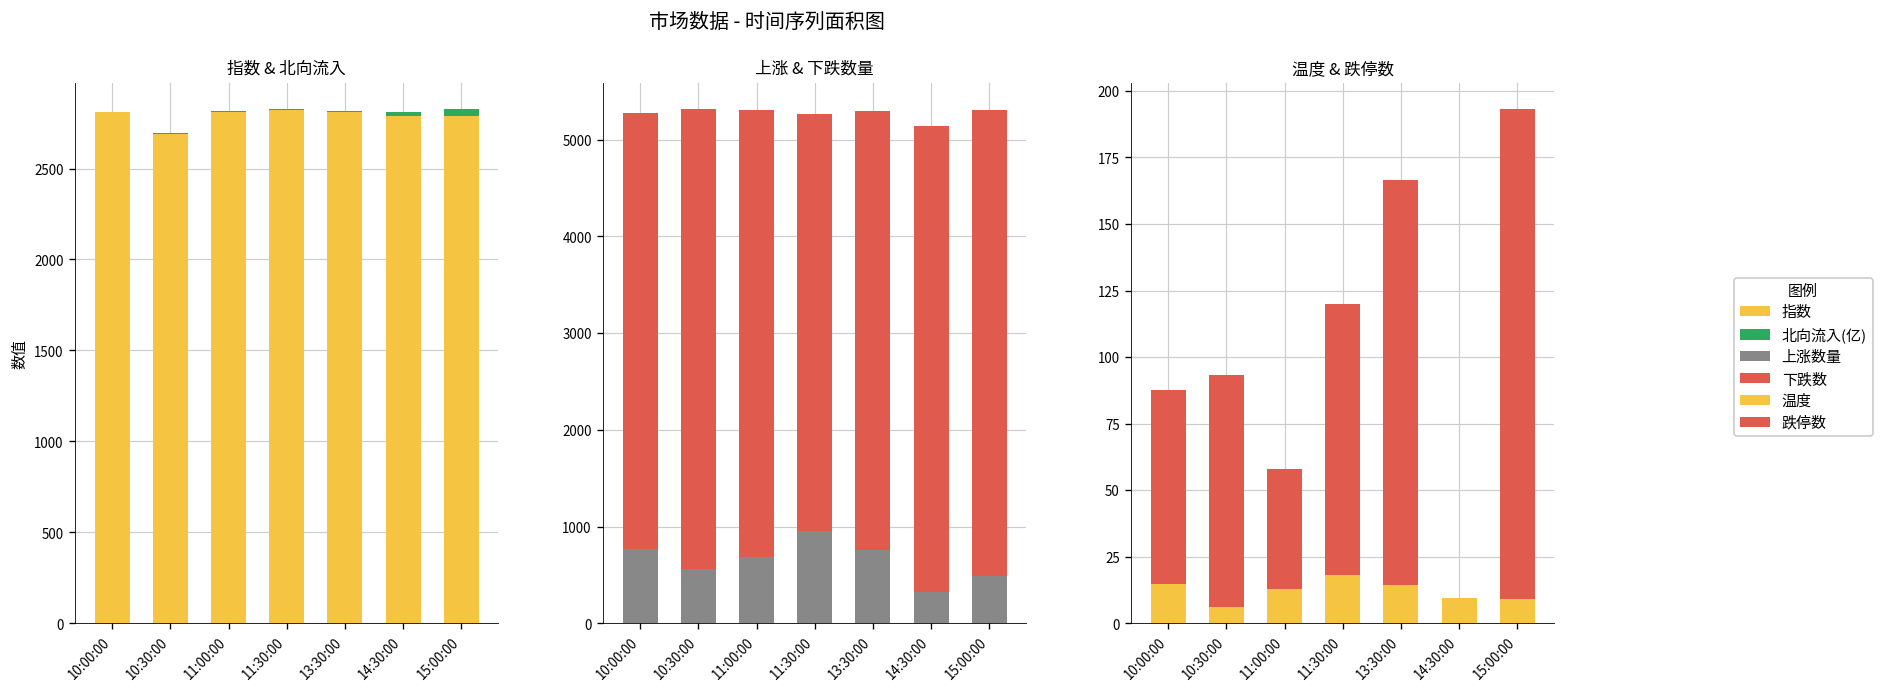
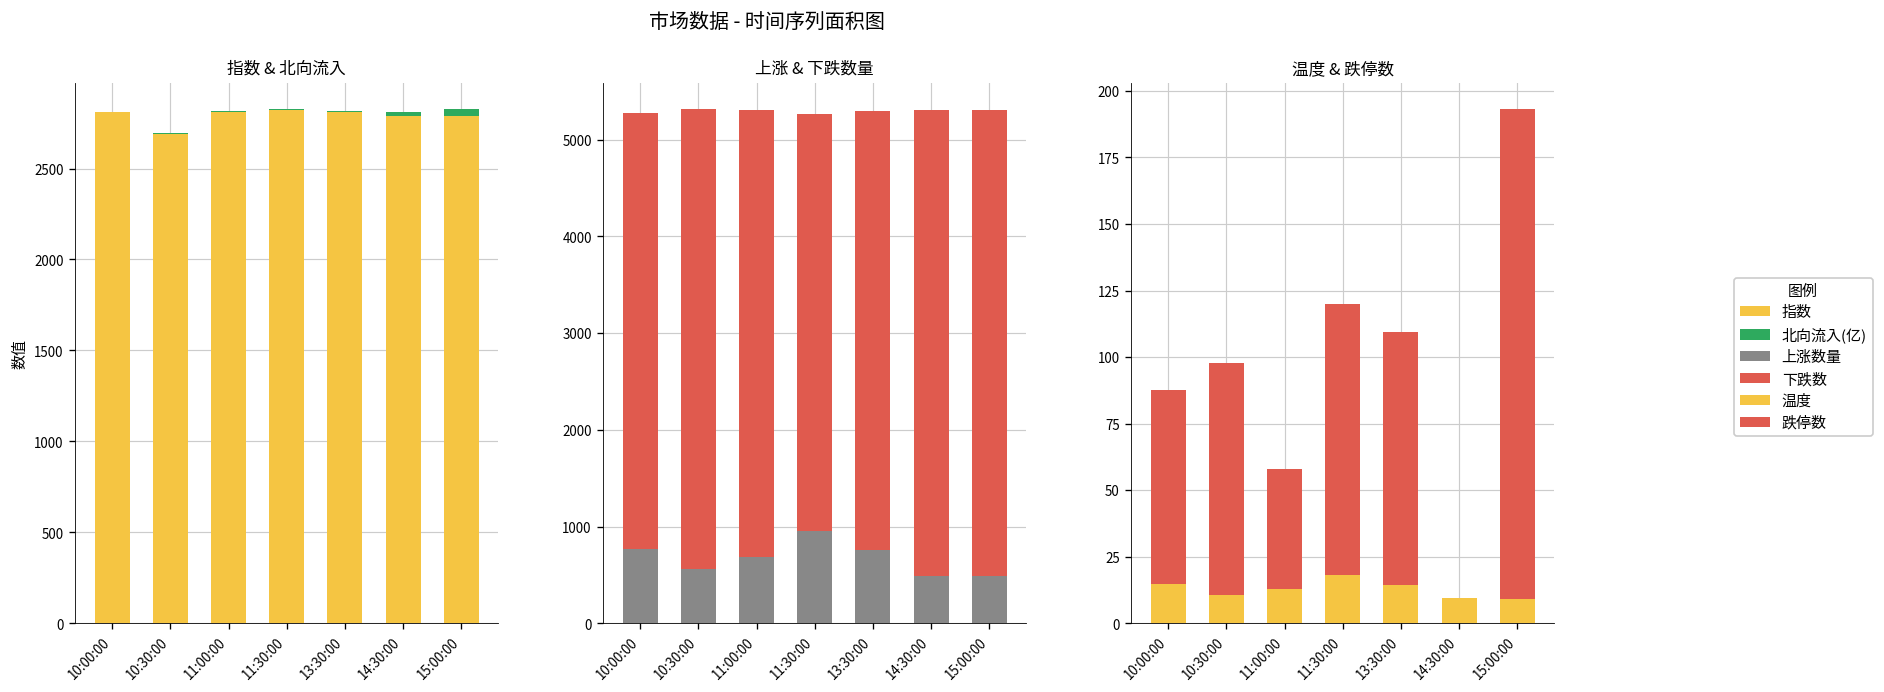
上涨 & 下跌数量, 上涨数量, 14:30:00: 300 -> 500
温度 & 跌停数, 温度, 10:30:00: 6 -> 11
温度 & 跌停数, 跌停数, 13:30:00: 152 -> 95
